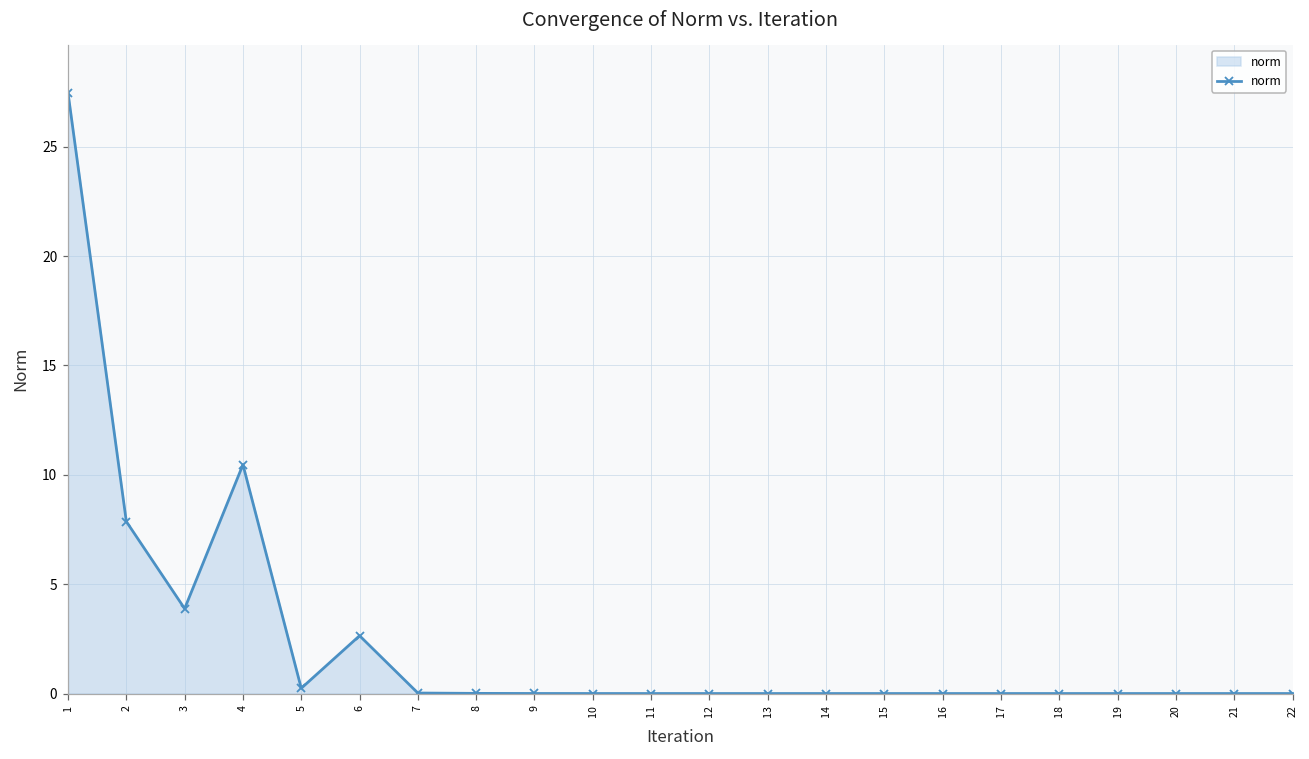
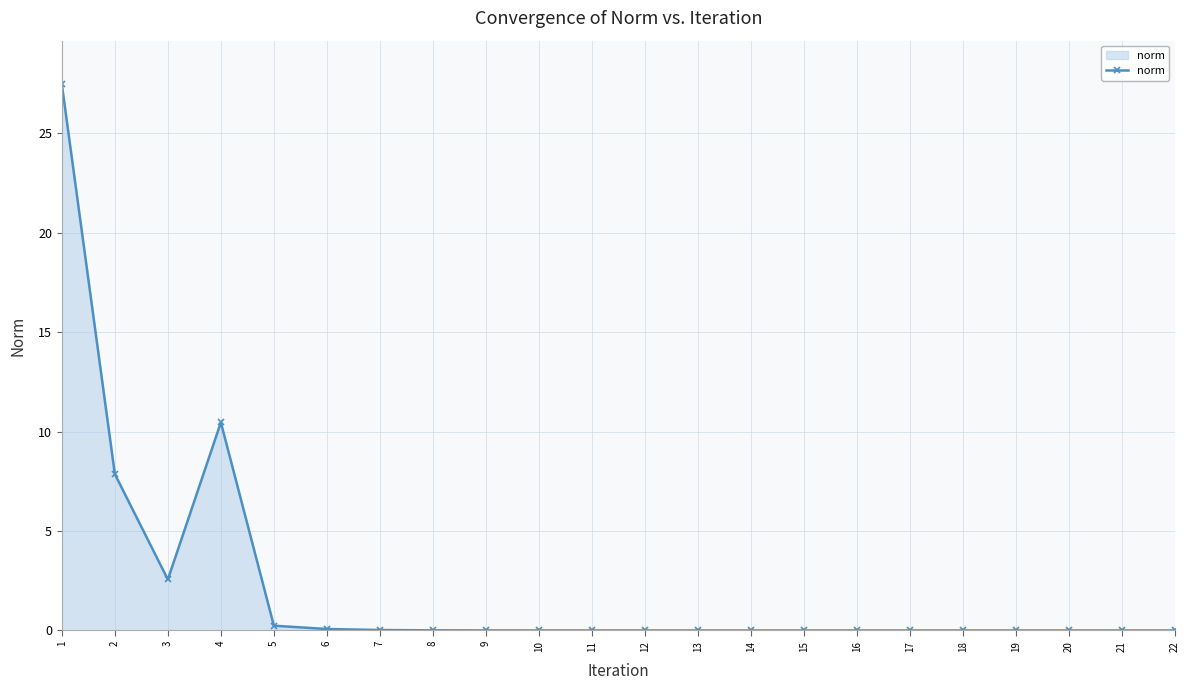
3: 3.9 -> 2.6
6: 2.6 -> 0.1
